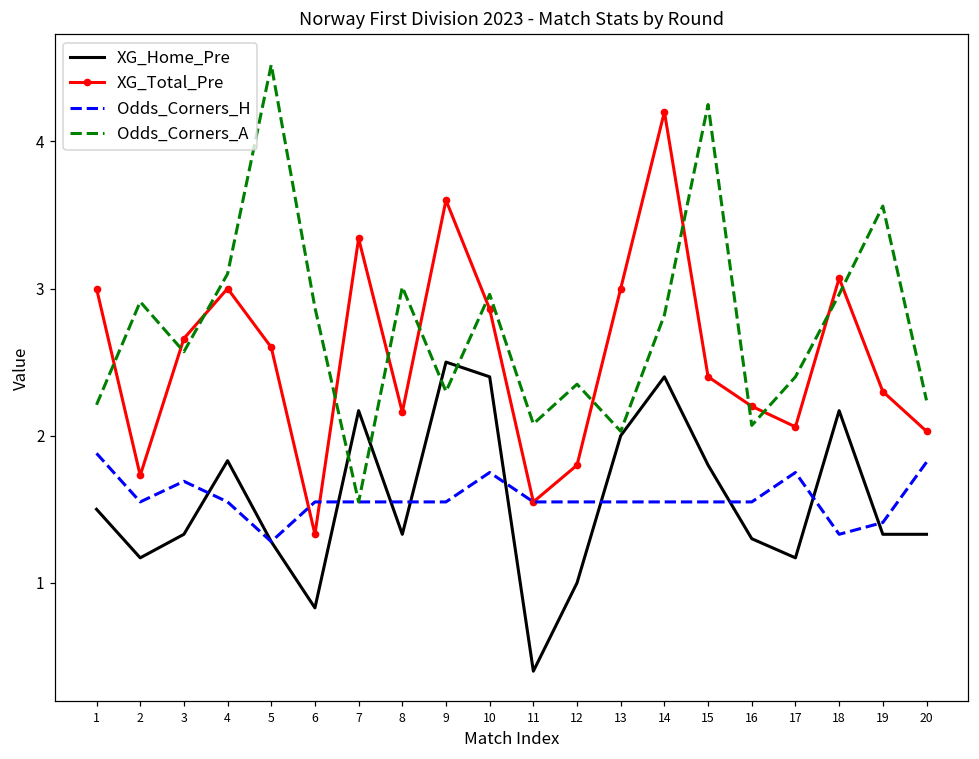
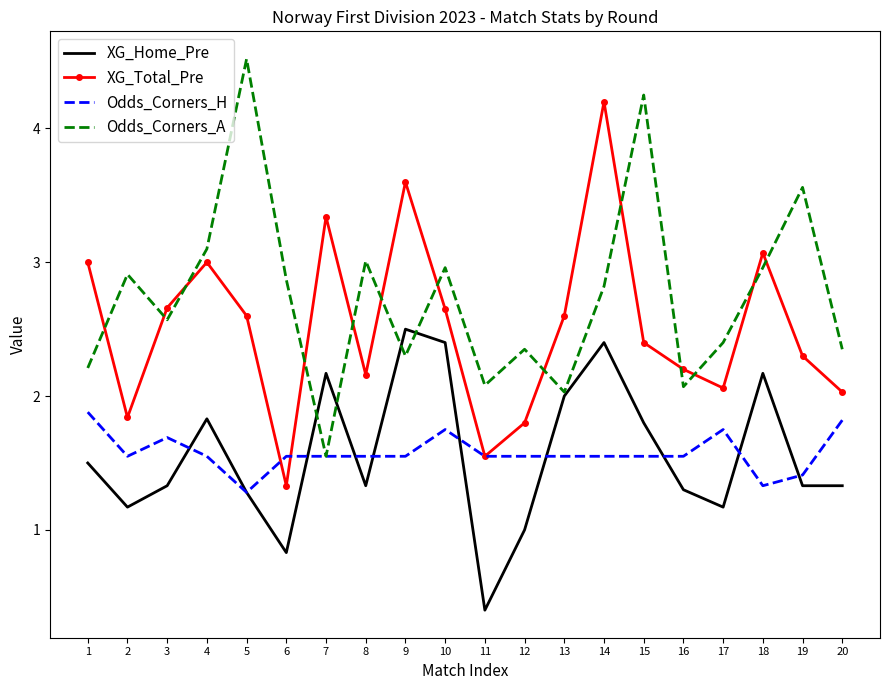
XG_Total_Pre, 2: 1.73 -> 1.84
XG_Total_Pre, 10: 2.86 -> 2.65
XG_Total_Pre, 13: 3.0 -> 2.6
Odds_Corners_A, 20: 2.24 -> 2.35
